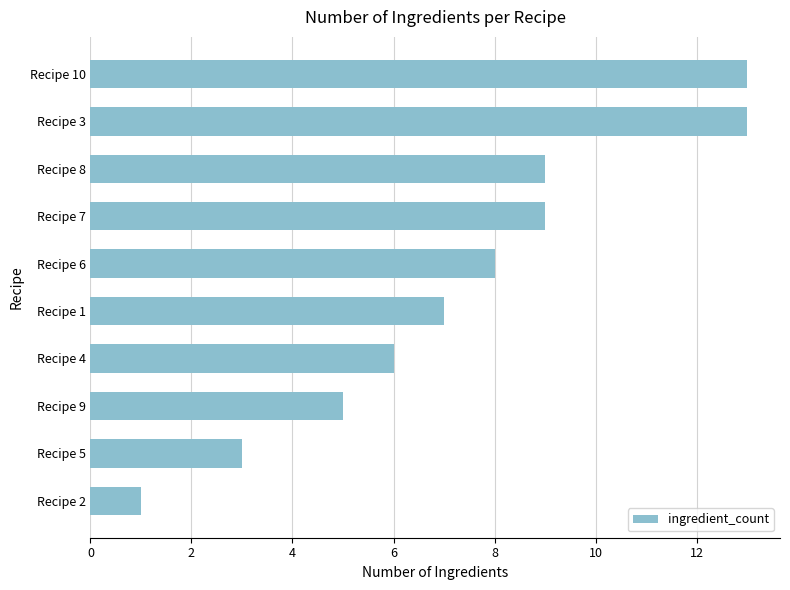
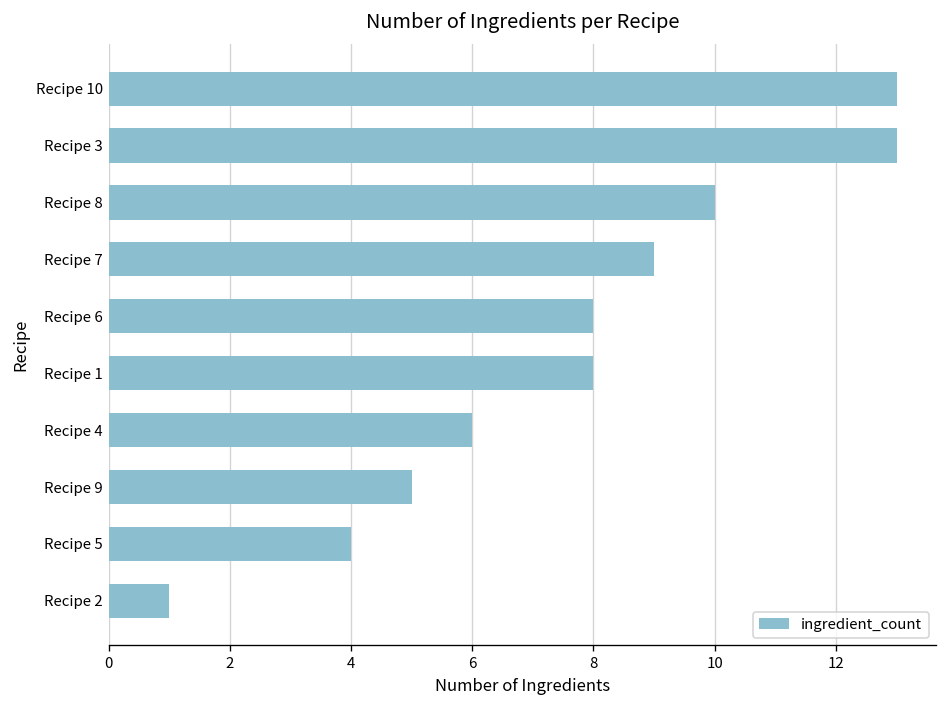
Recipe 8: 9 -> 10
Recipe 1: 7 -> 8
Recipe 5: 3 -> 4
